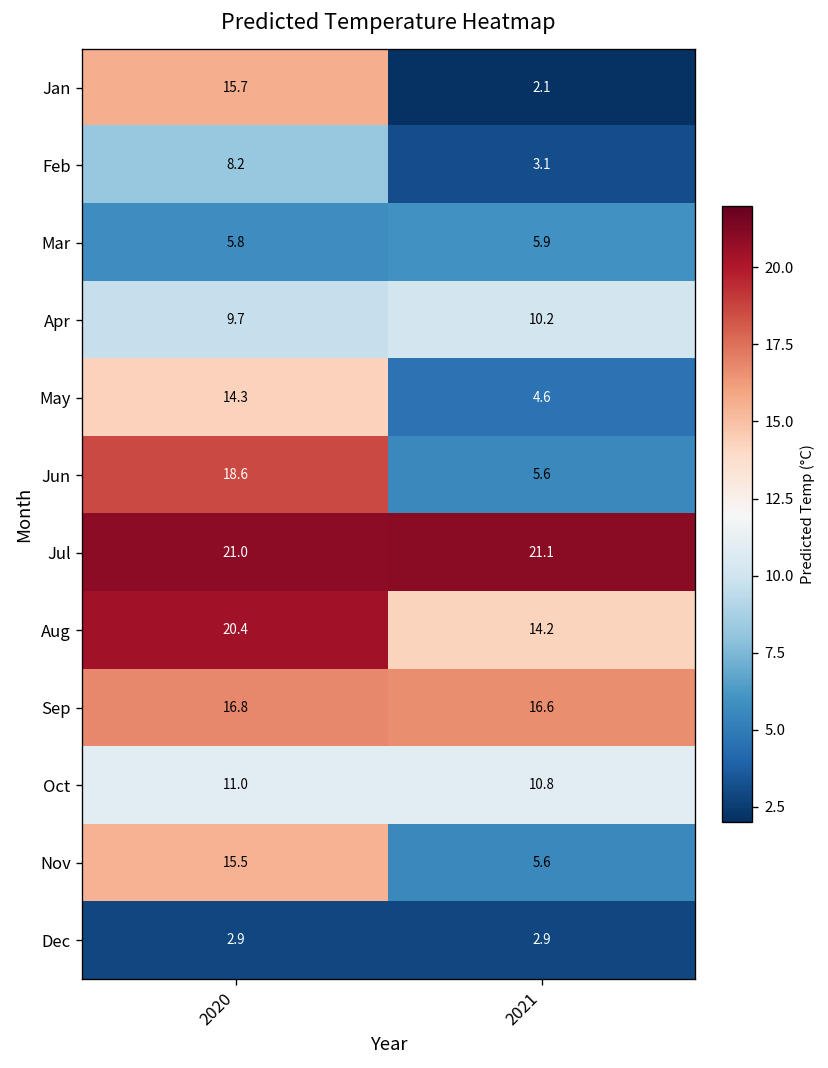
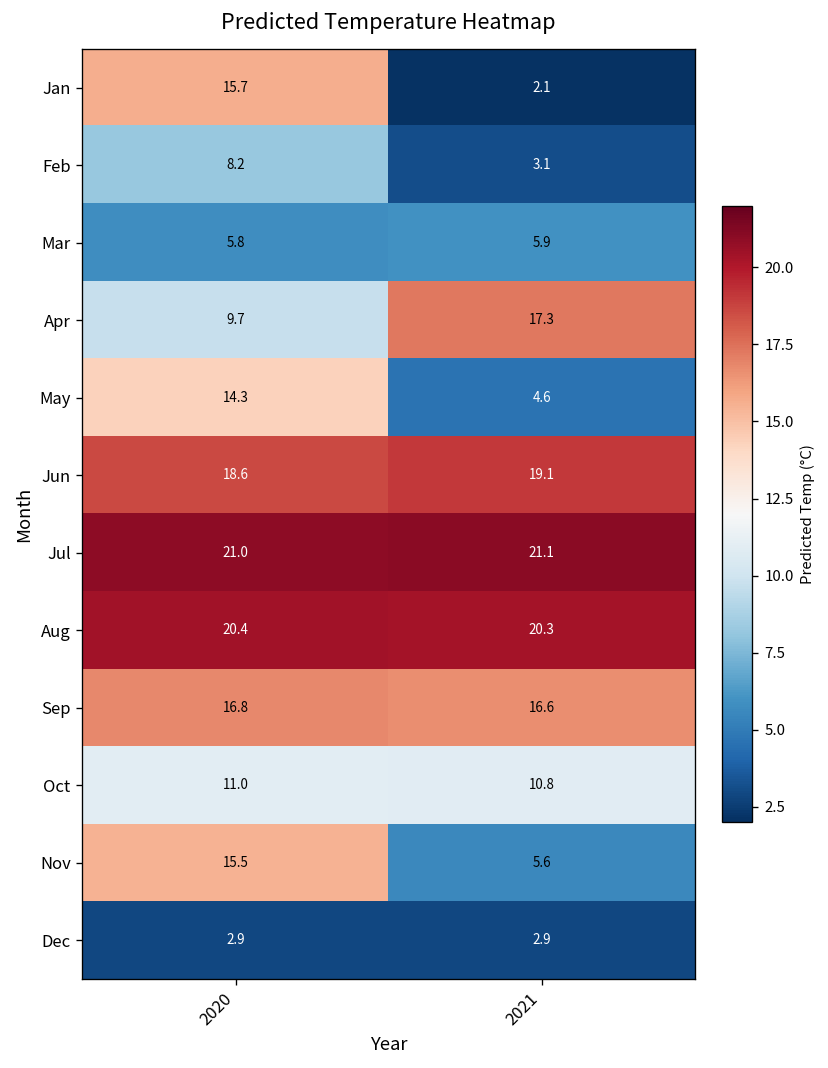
Apr, 2021: 10.2 -> 17.3
Jun, 2021: 5.6 -> 19.1
Aug, 2021: 14.2 -> 20.3
